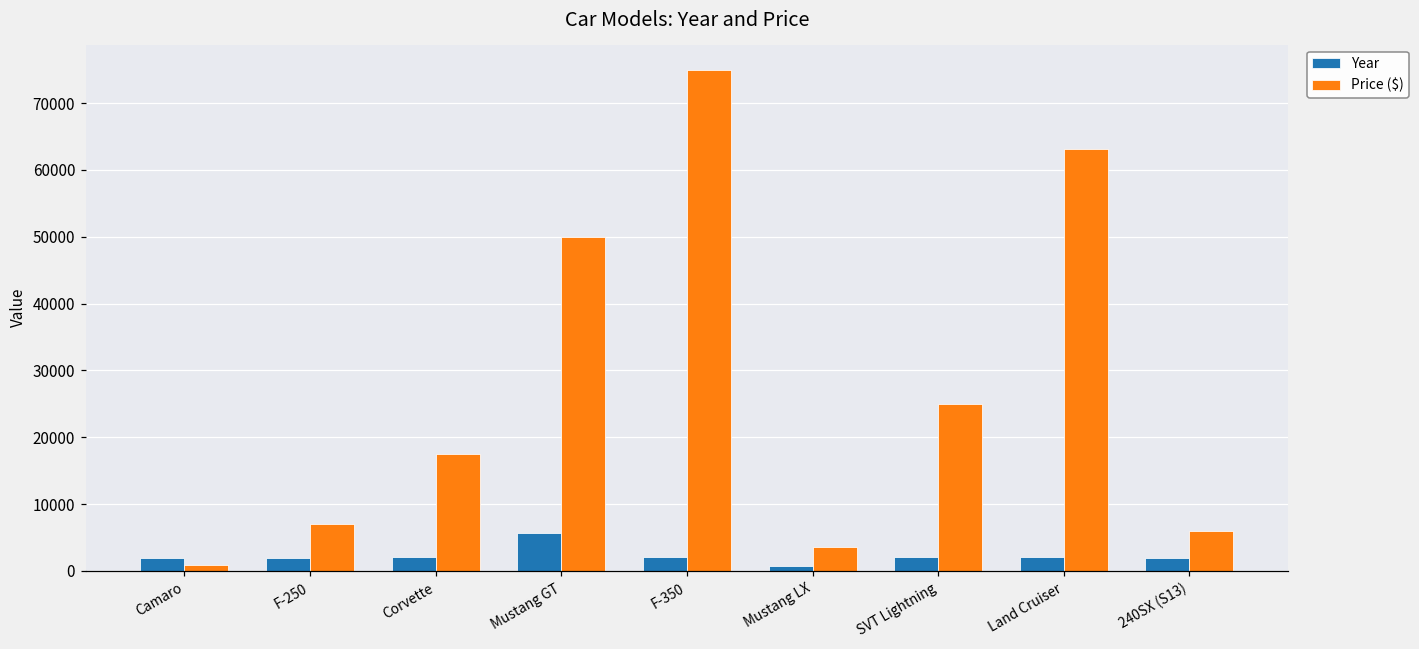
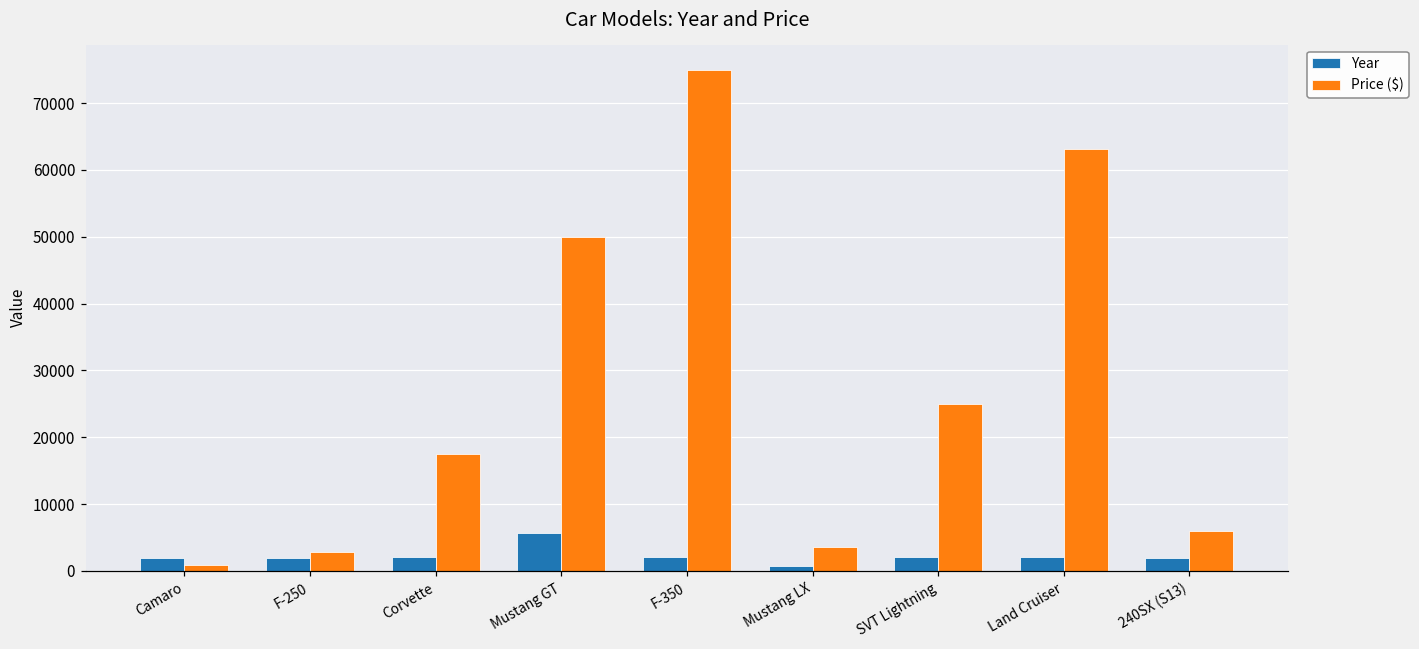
Price ($), F-250: 7000 -> 3000
